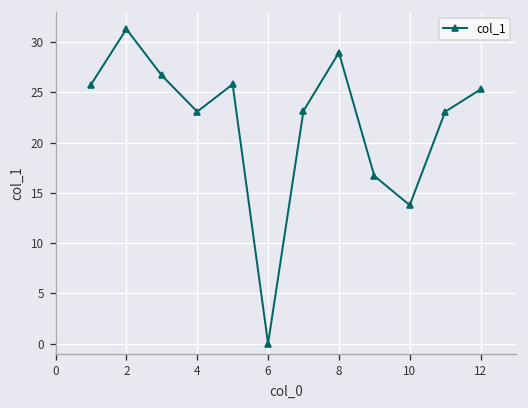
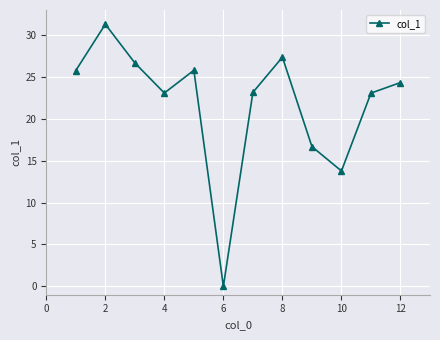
8: 29 -> 27
12: 25 -> 24
